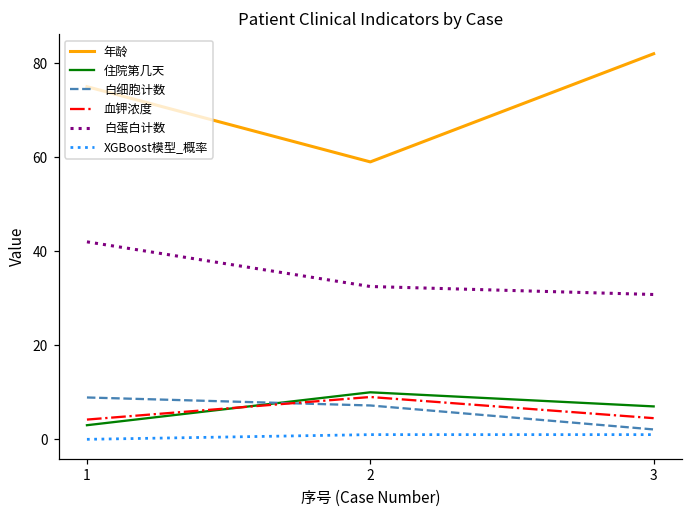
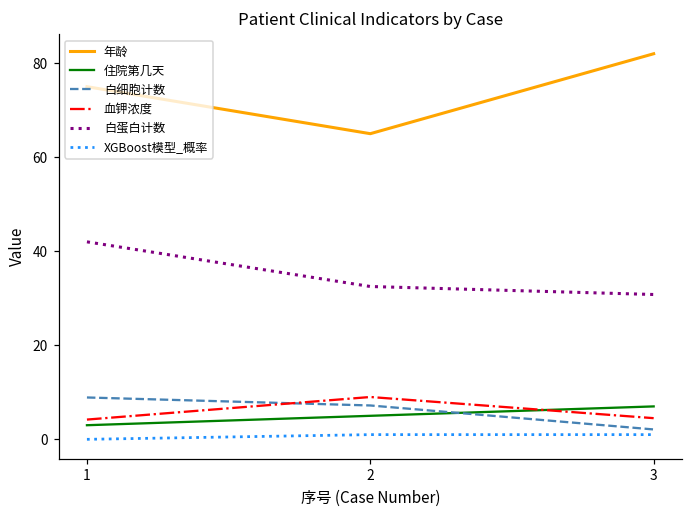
年龄, 2: 59 -> 65
住院第几天, 2: 10 -> 5
